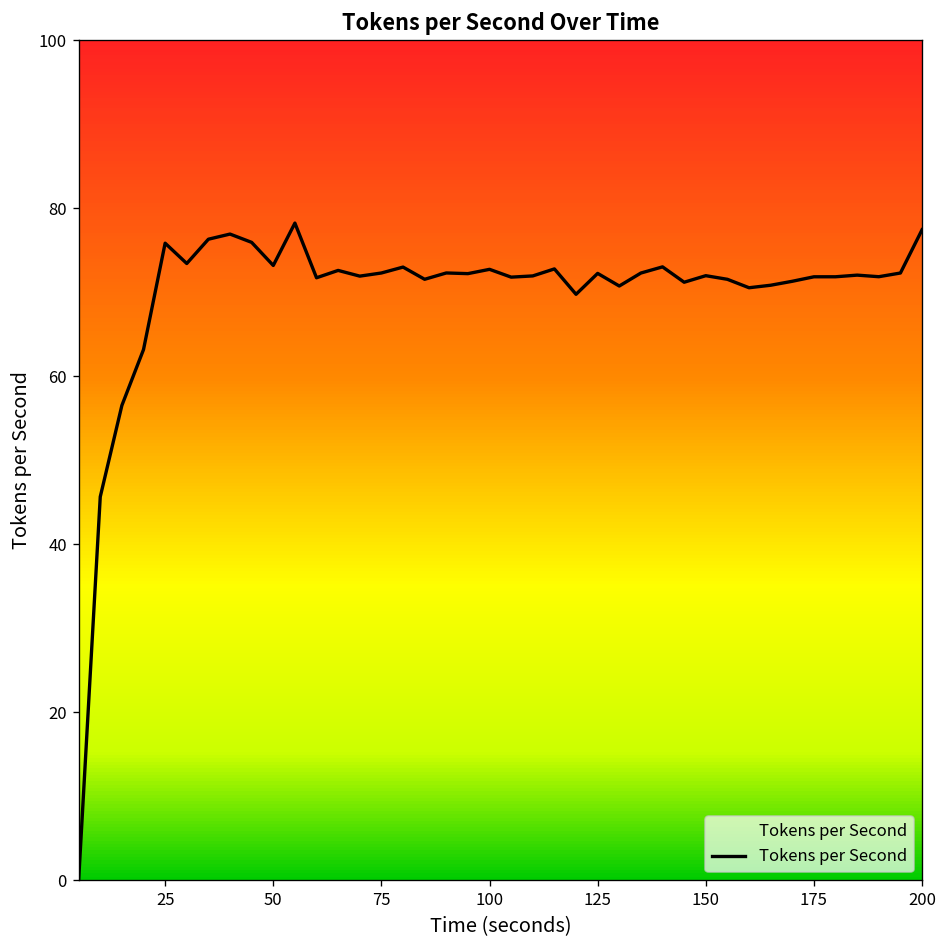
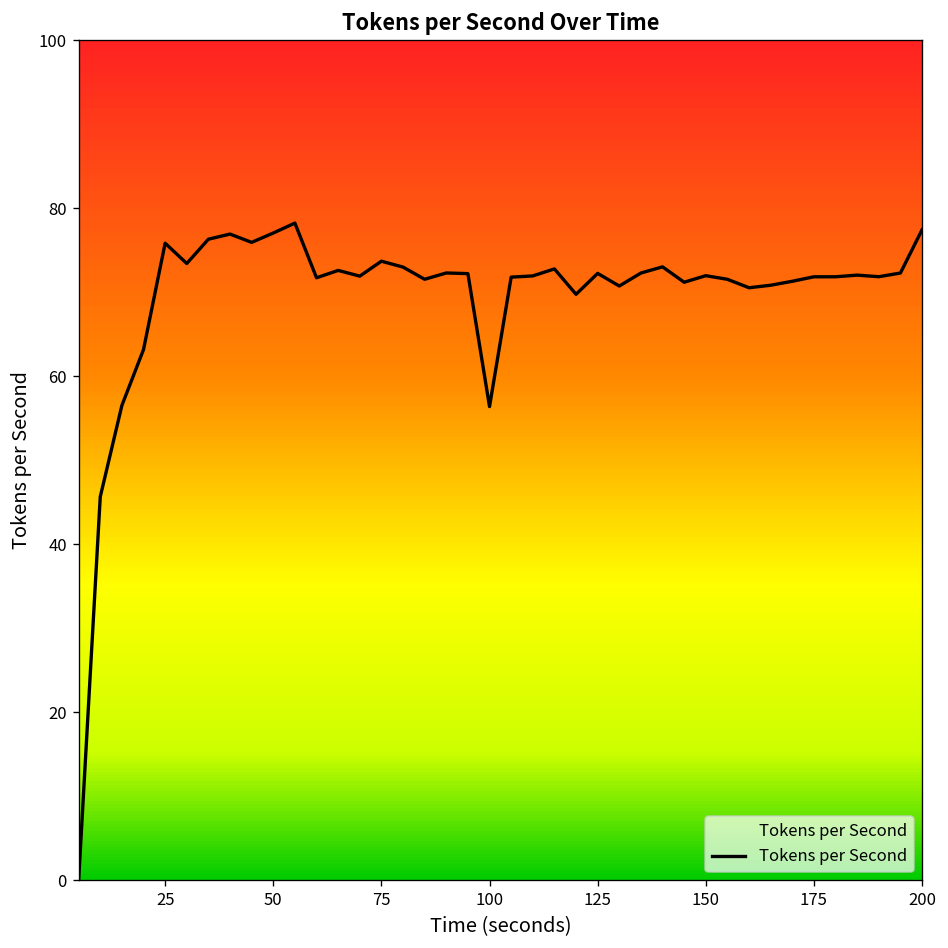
50: 73 -> 77
75: 72 -> 74
100: 73 -> 56
